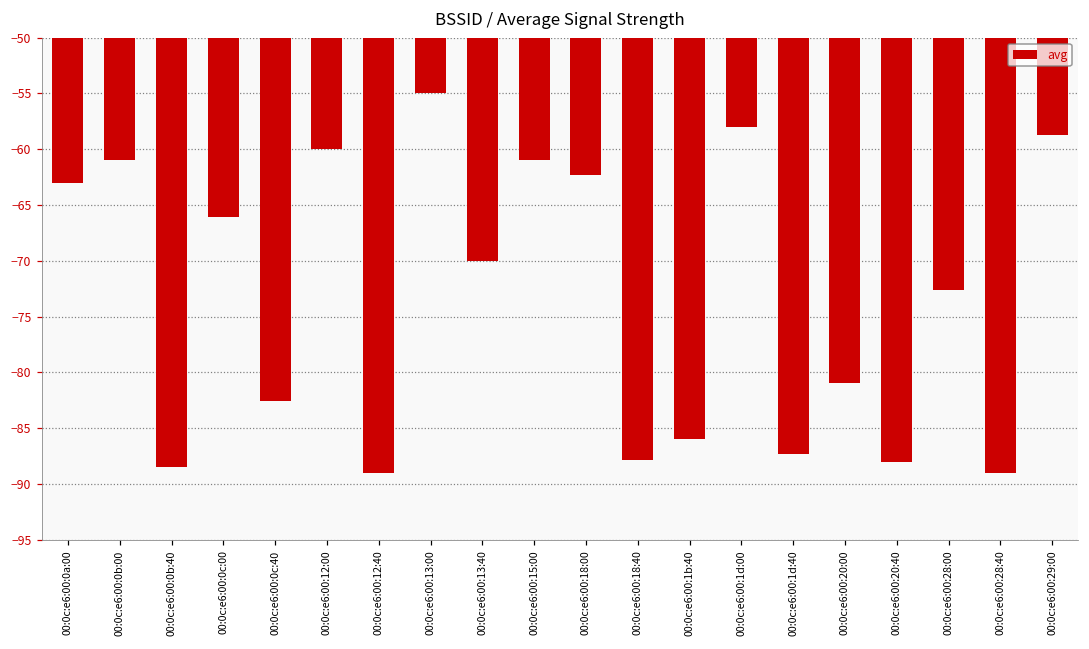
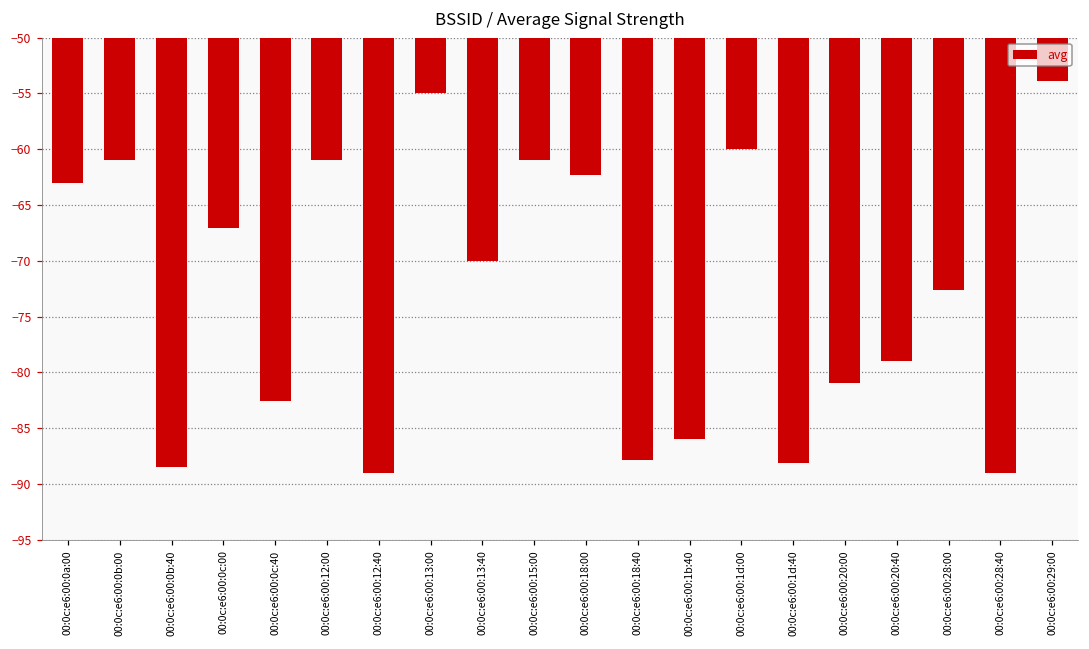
00:0c:e6:00:0c:00: -66.1 -> -67.1
00:0c:e6:00:12:00: -60 -> -61
00:0c:e6:00:1d:00: -58 -> -60
00:0c:e6:00:1d:40: -87.3 -> -88.1
00:0c:e6:00:20:40: -88 -> -79
00:0c:e6:00:29:00: -58.7 -> -53.9
